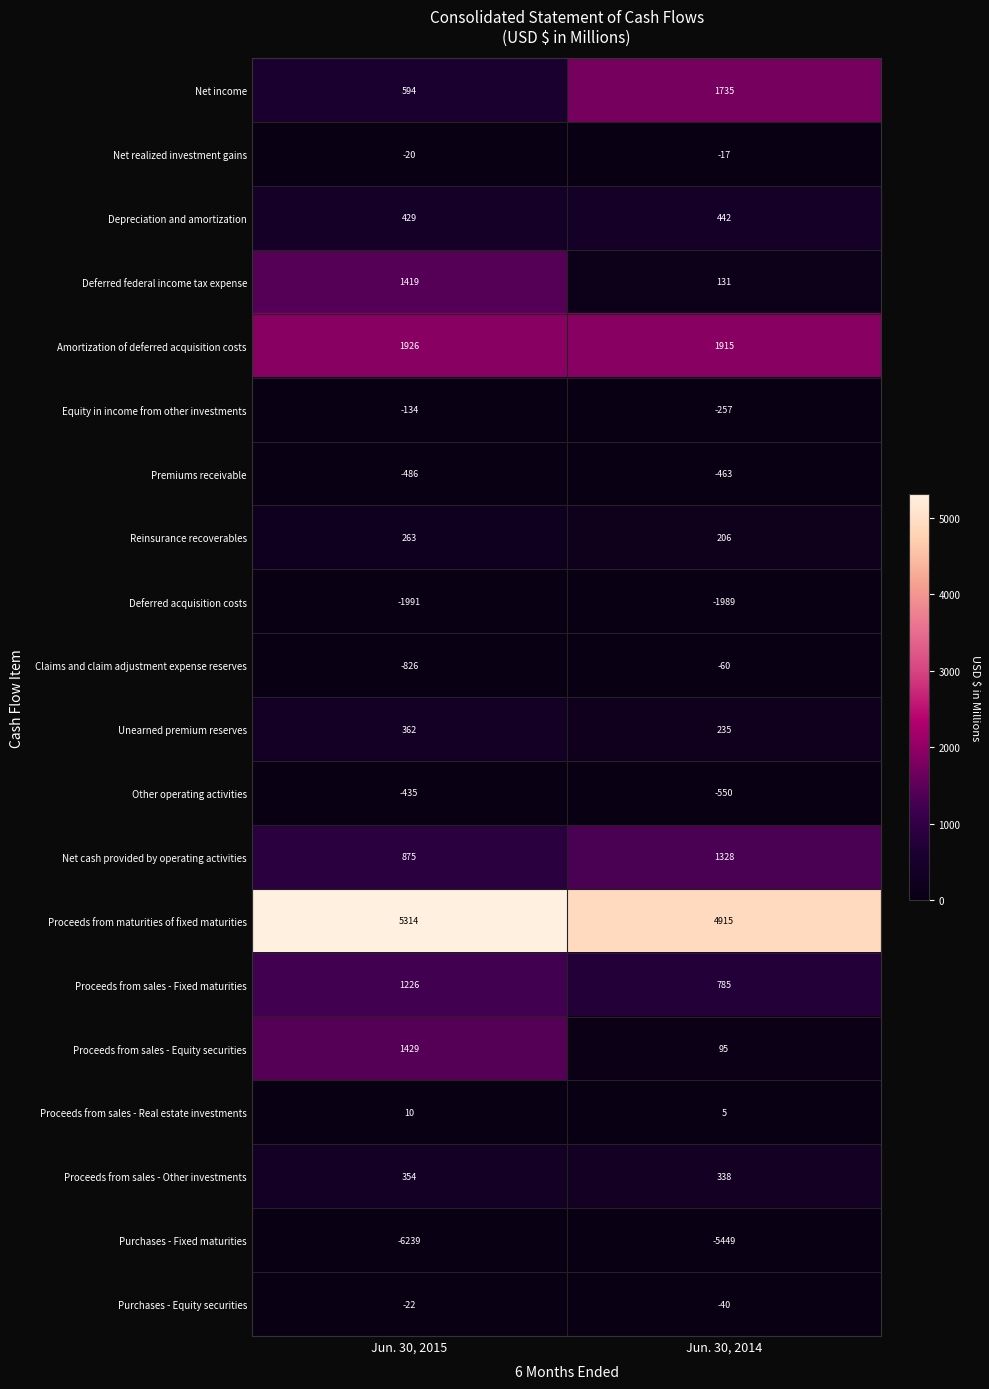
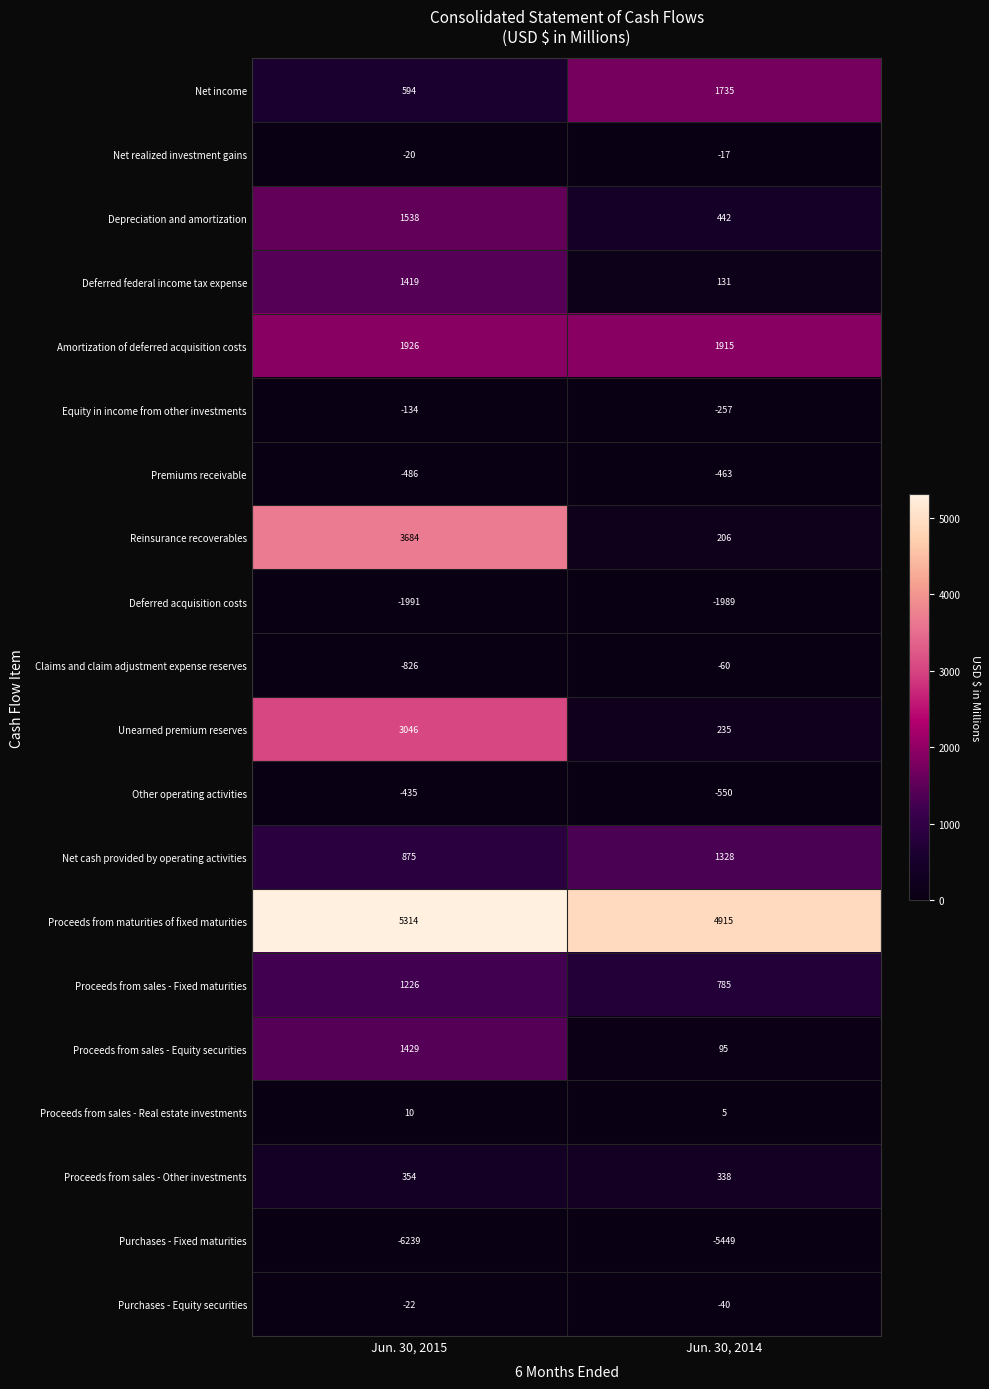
Depreciation and amortization, Jun. 30, 2015: 429 -> 1538
Reinsurance recoverables, Jun. 30, 2015: 263 -> 3684
Unearned premium reserves, Jun. 30, 2015: 362 -> 3046
